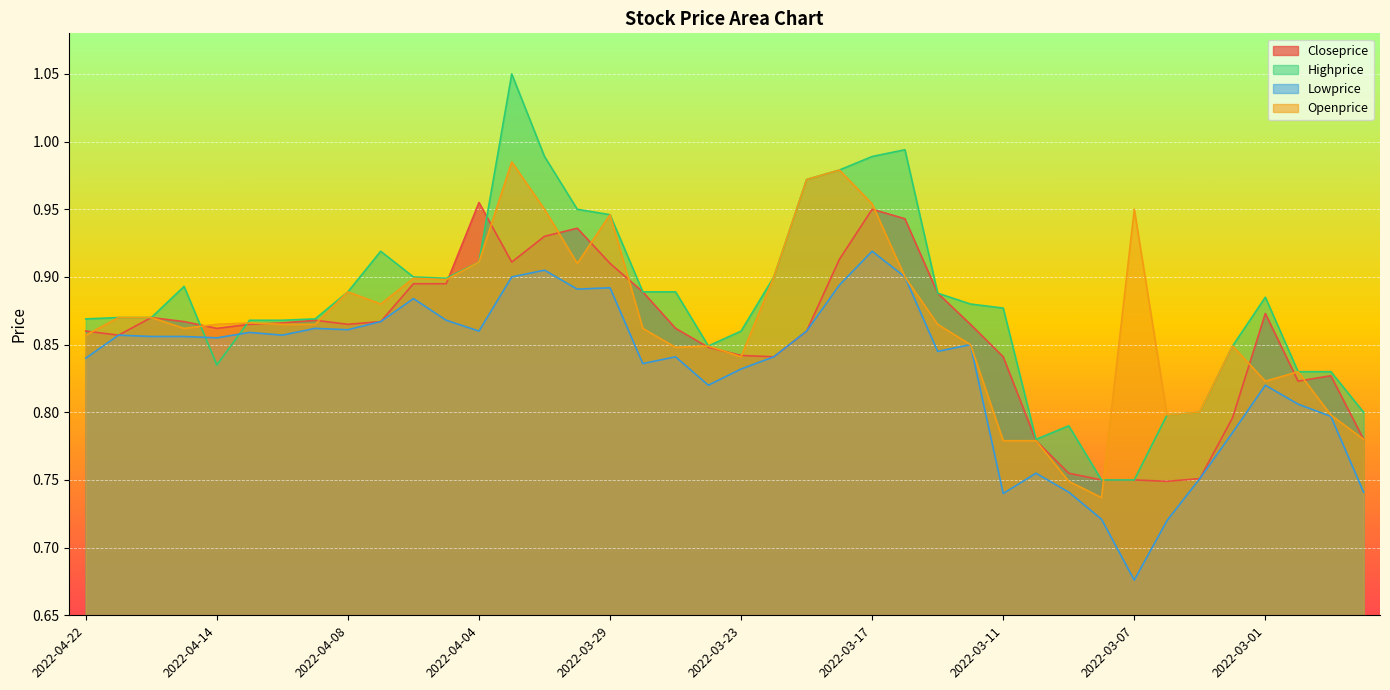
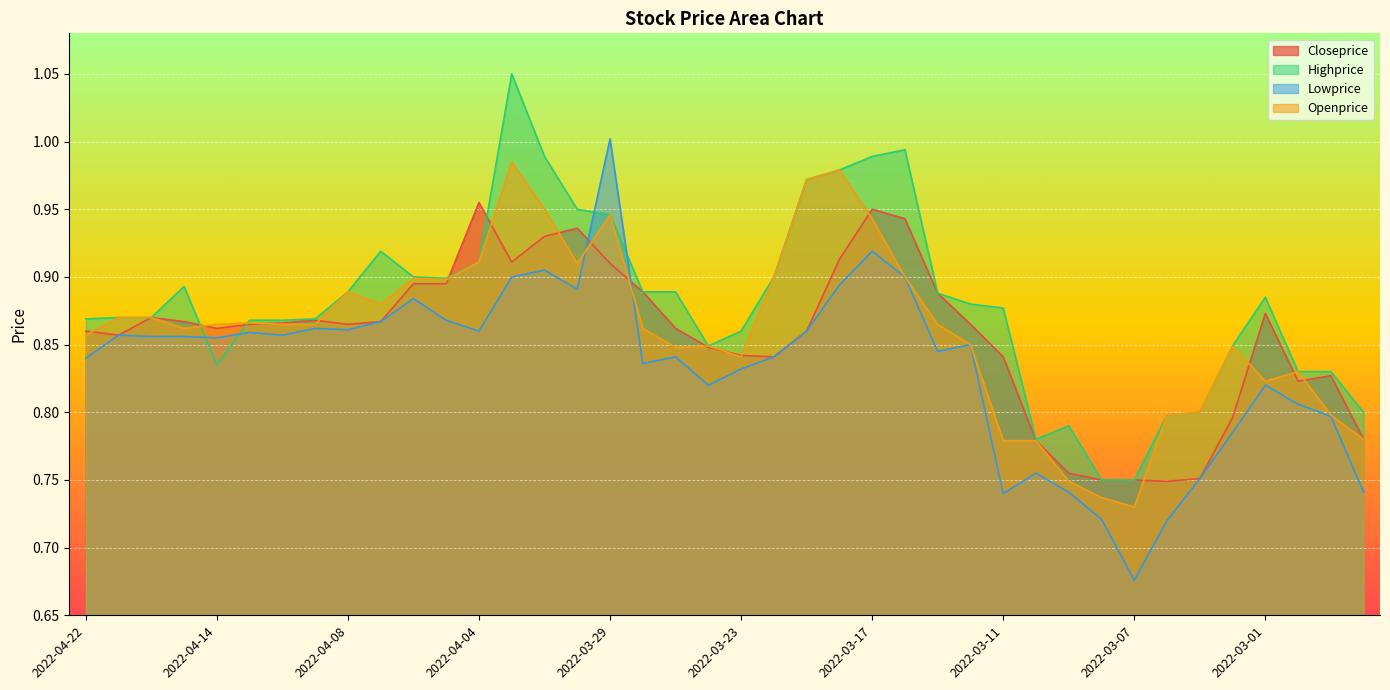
Lowprice, 2022-03-29: 0.892 -> 1.002
Openprice, 2022-03-17: 0.954 -> 0.943
Openprice, 2022-03-07: 0.95 -> 0.73
